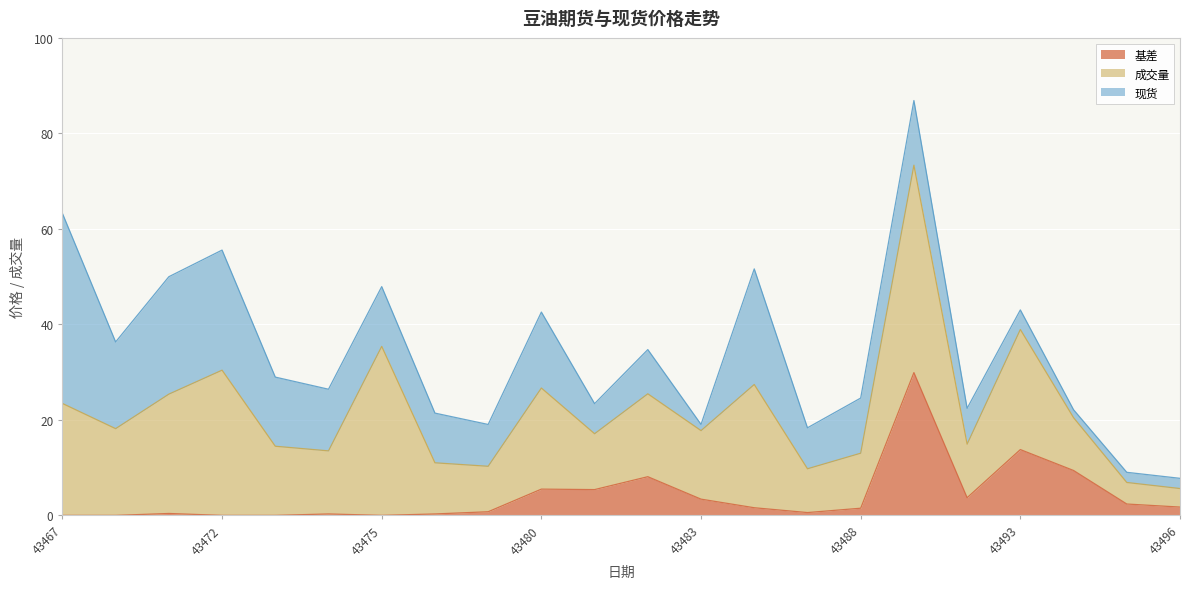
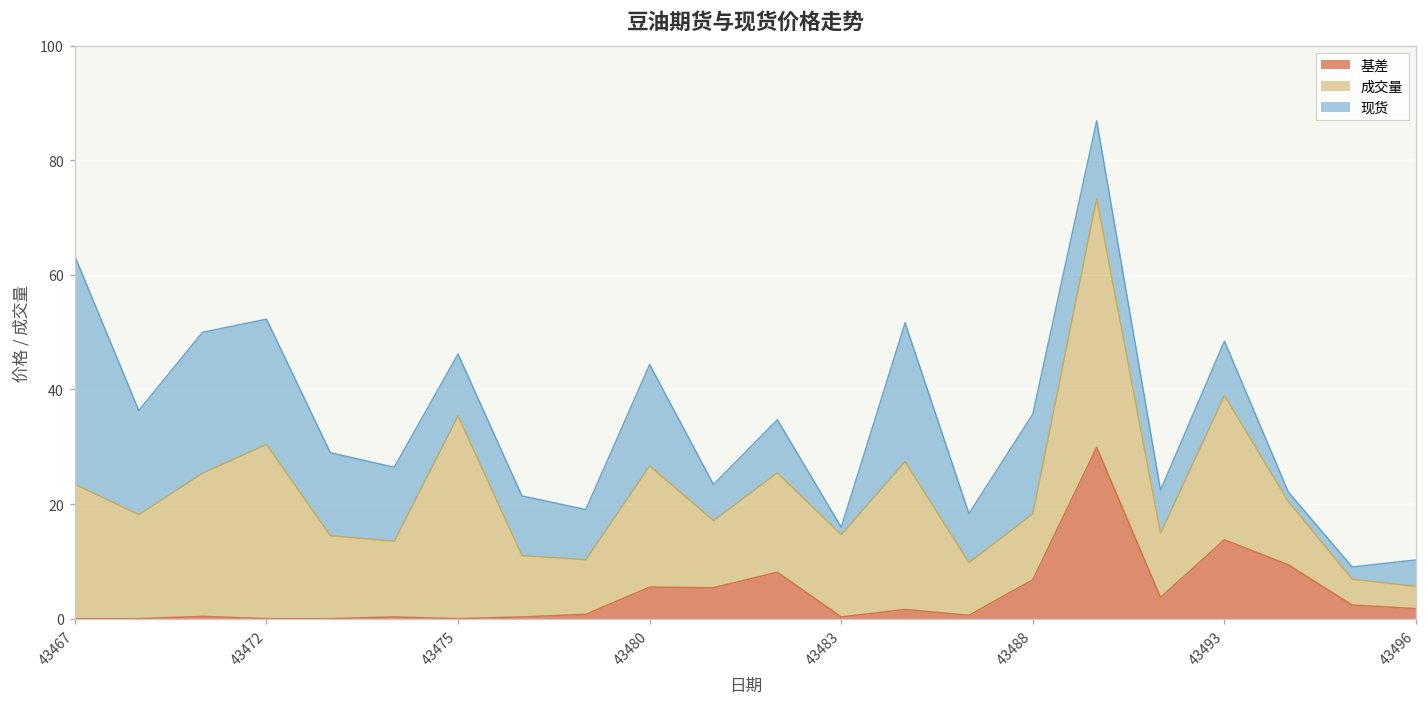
现货, 43472: 25 -> 22
现货, 43475: 13 -> 11
现货, 43480: 16 -> 18
基差, 43483: 3 -> 0
基差, 43488: 2 -> 7
现货, 43488: 12 -> 17
现货, 43493: 4 -> 10
现货, 43496: 2 -> 5
